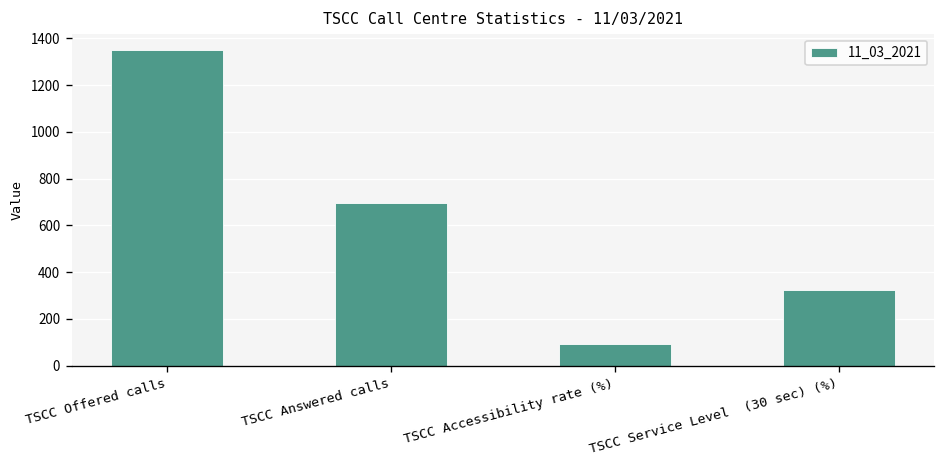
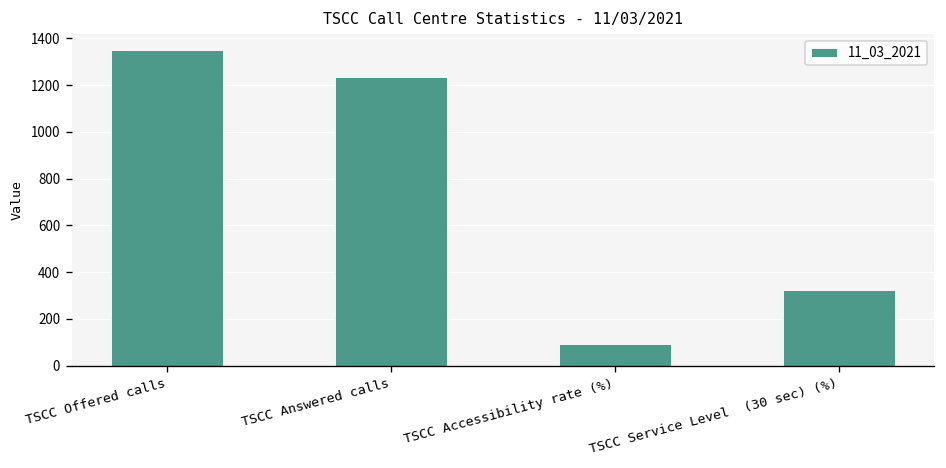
TSCC Answered calls: 690 -> 1230
